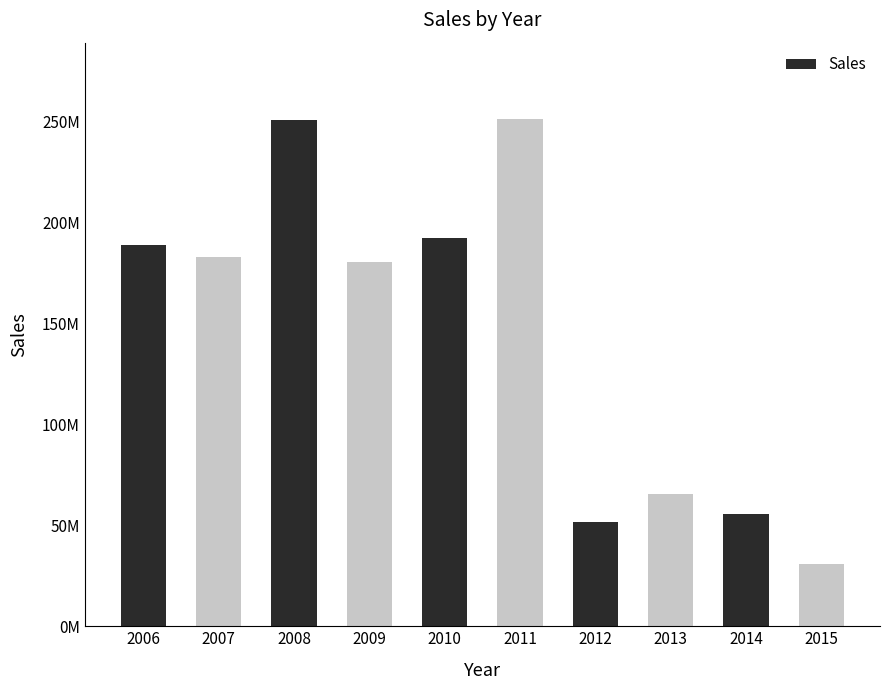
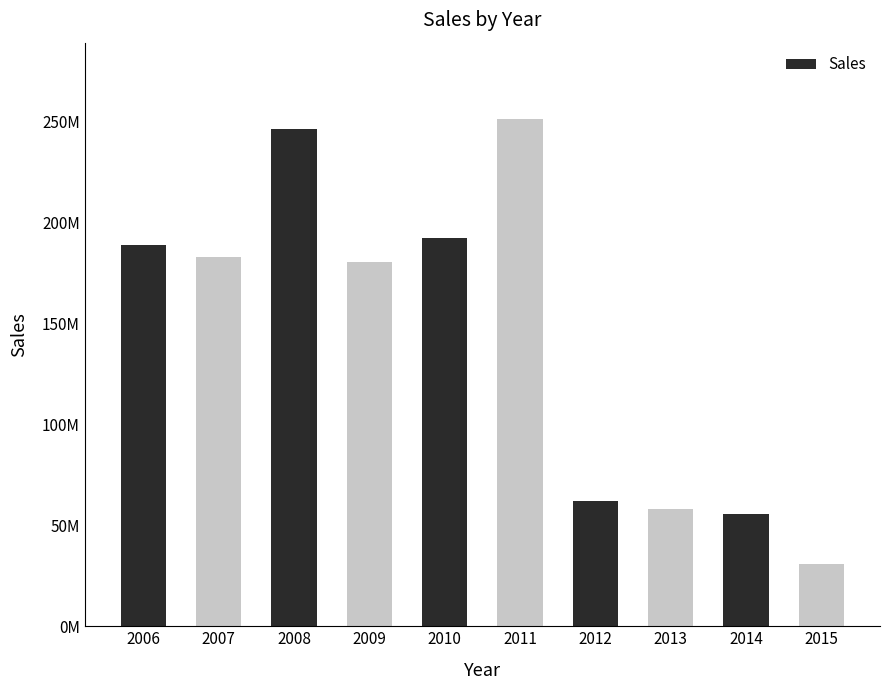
2008: 251000000 -> 246000000
2012: 52000000 -> 62000000
2013: 66000000 -> 58000000
